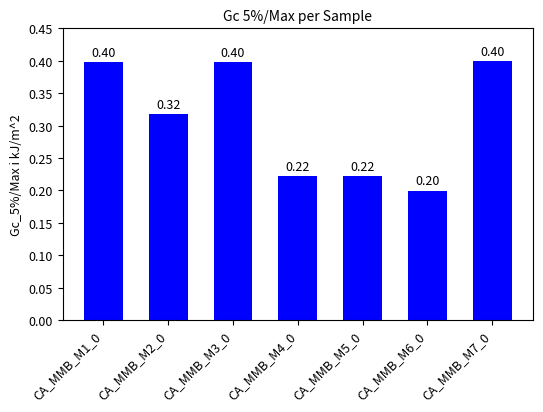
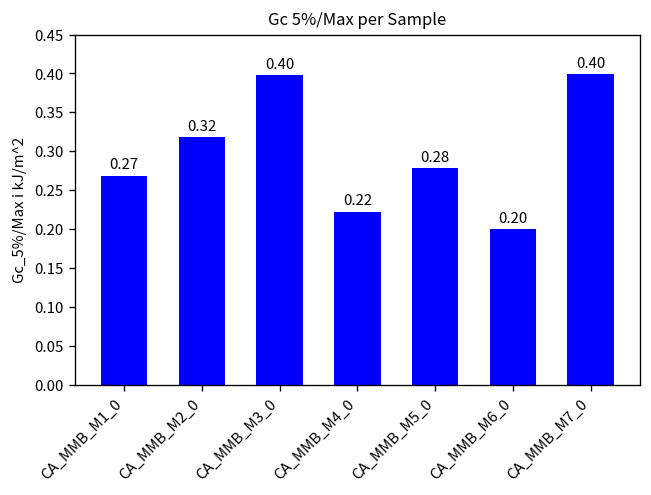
CA_MMB_M1_0: 0.40 -> 0.27
CA_MMB_M5_0: 0.22 -> 0.28
